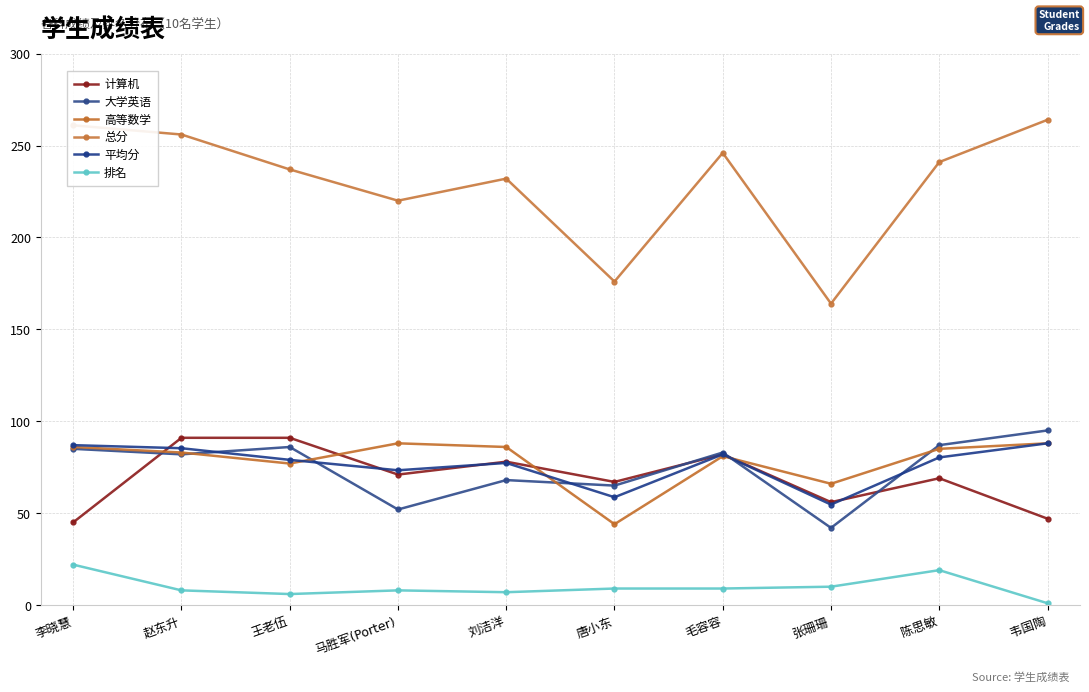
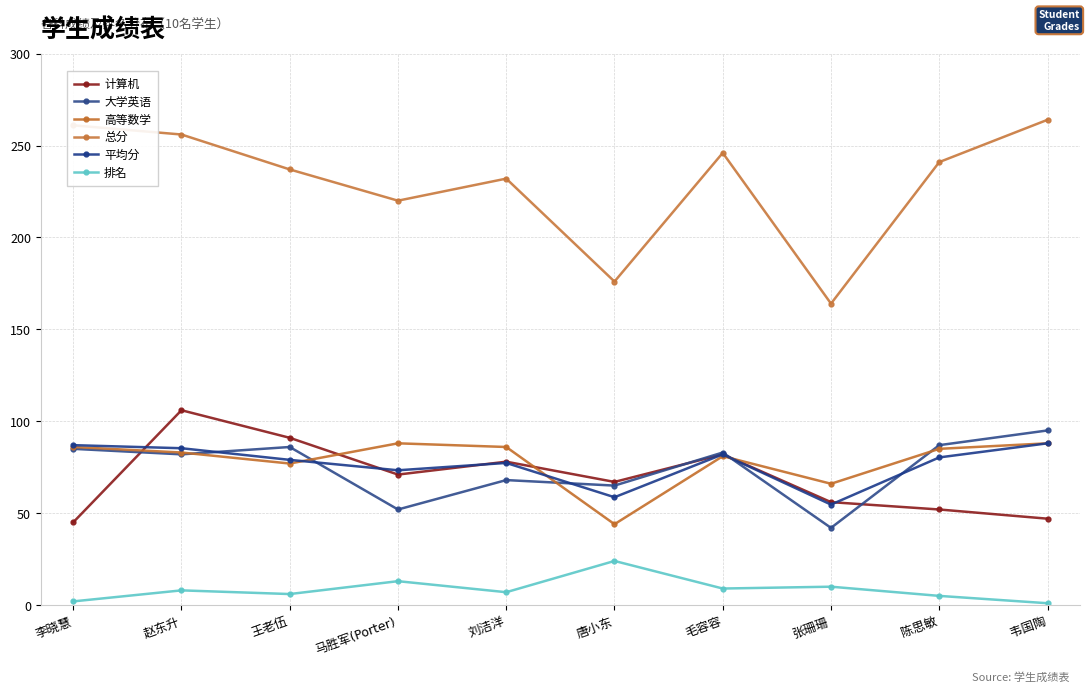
排名, 李晓慧: 22 -> 2
计算机, 赵东升: 91 -> 106
排名, 马胜军(Porter): 8 -> 13
排名, 唐小东: 9 -> 24
计算机, 陈思敏: 69 -> 52
排名, 陈思敏: 19 -> 5
